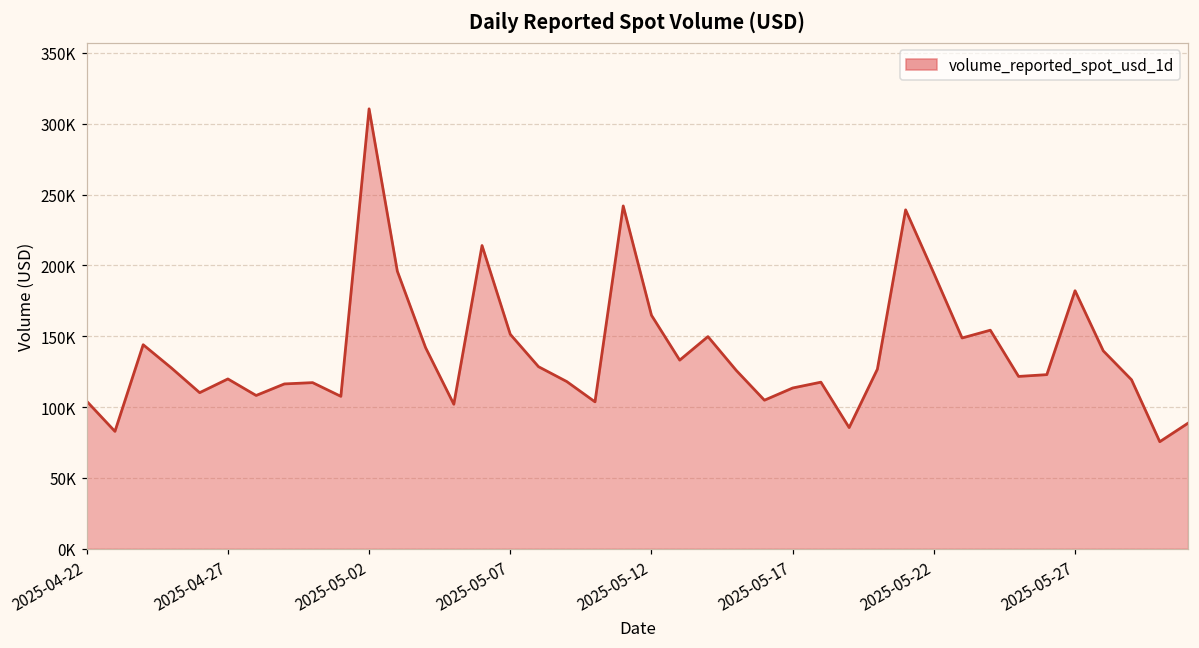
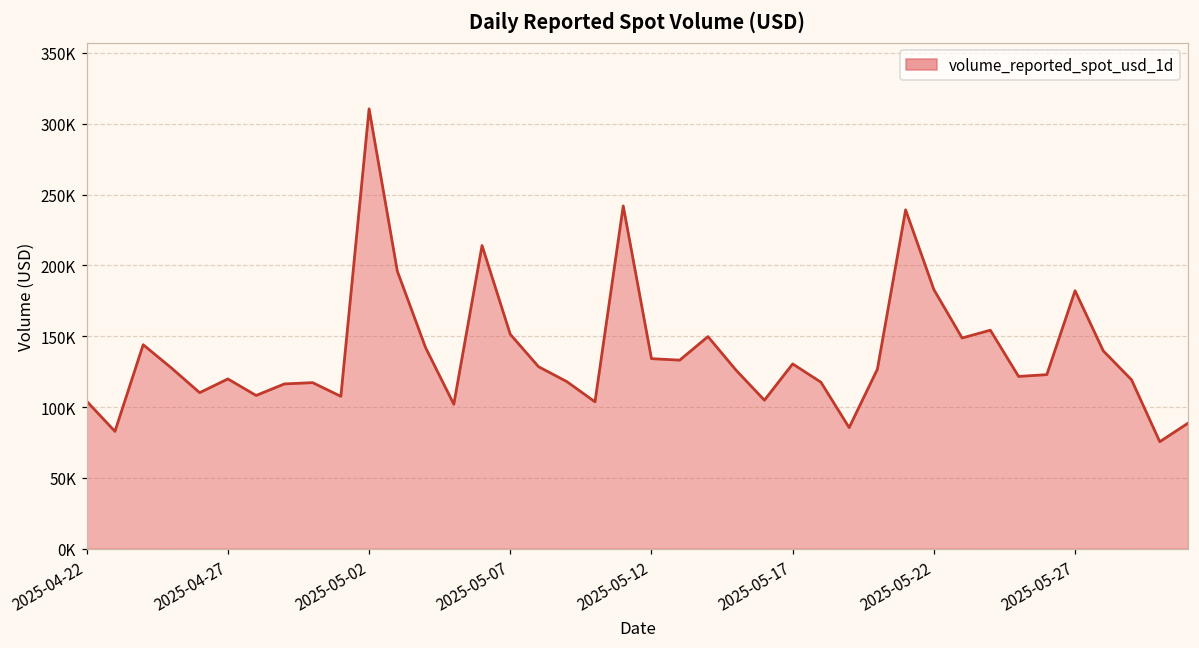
2025-05-12: 165000 -> 134000
2025-05-17: 114000 -> 131000
2025-05-22: 194000 -> 183000
